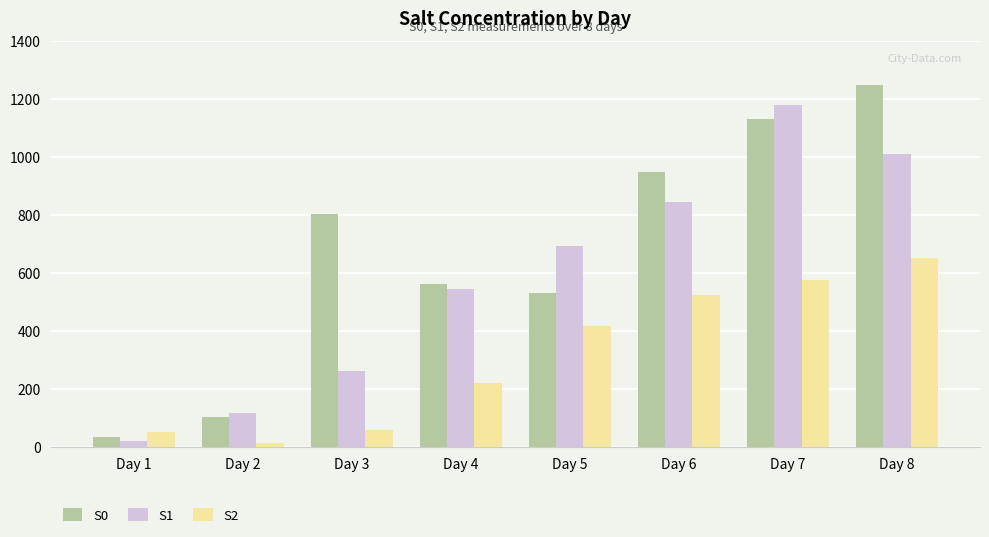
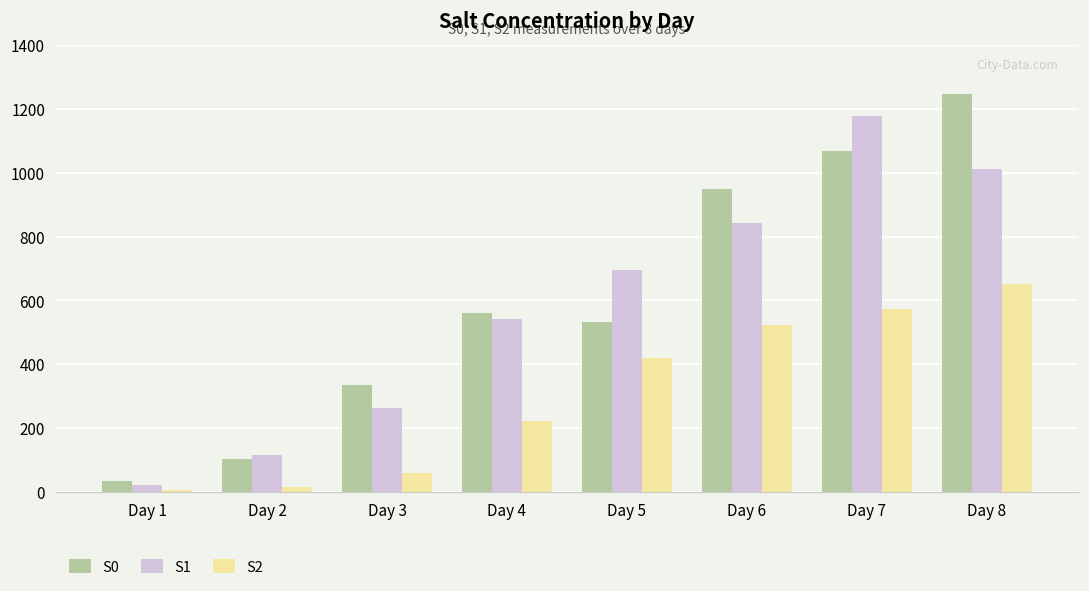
S2, Day 1: 50 -> 10
S0, Day 3: 800 -> 340
S0, Day 7: 1130 -> 1070
